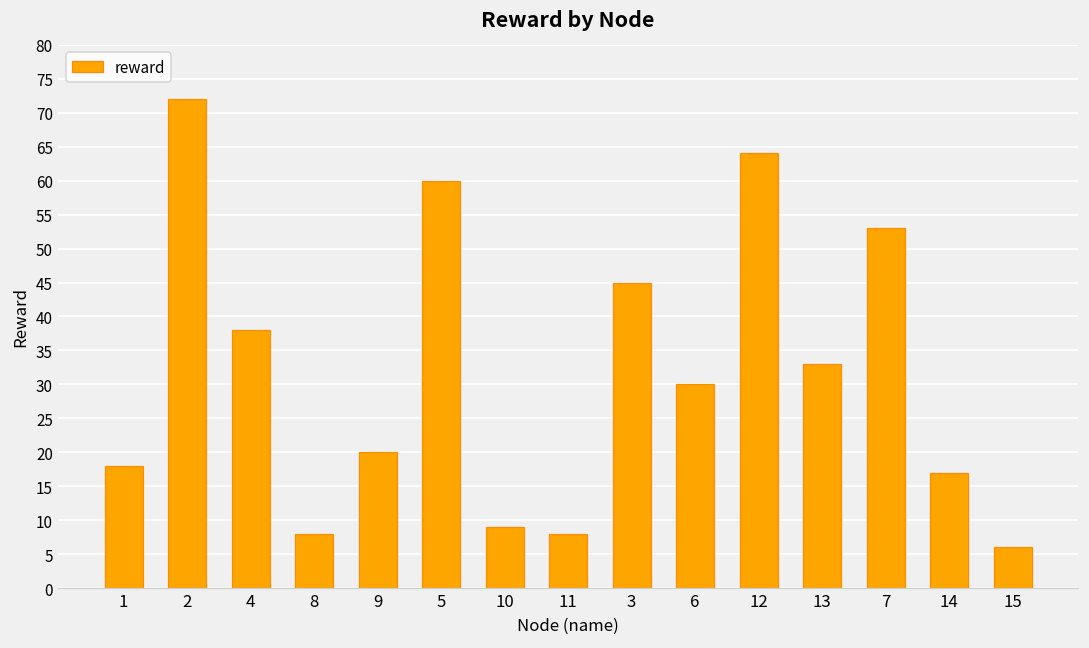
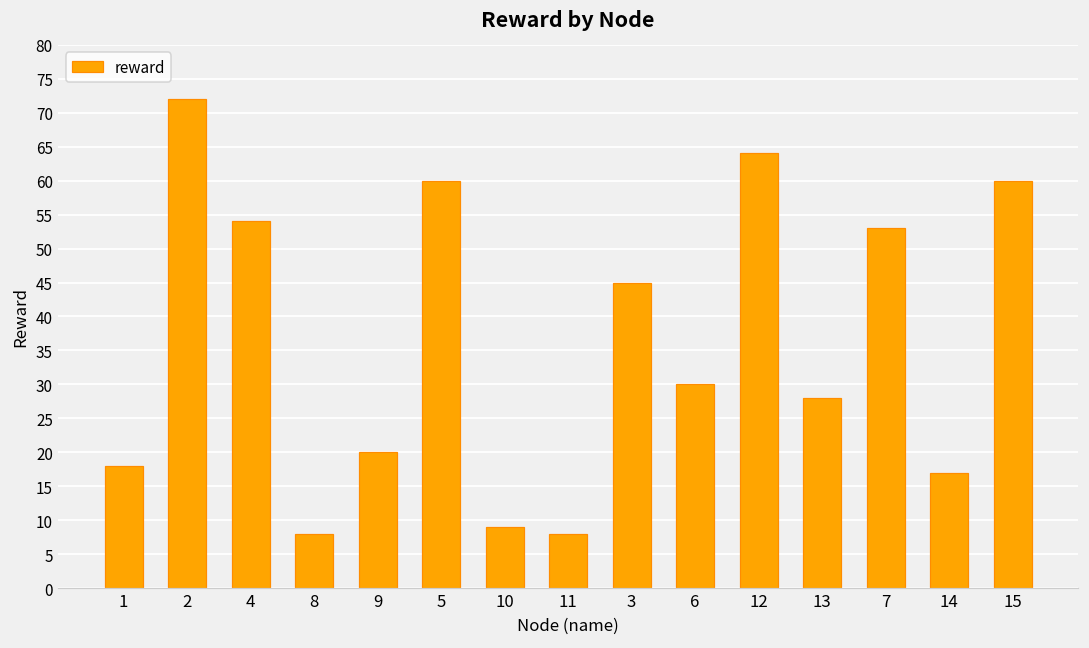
4: 38 -> 54
13: 33 -> 28
15: 6 -> 60
